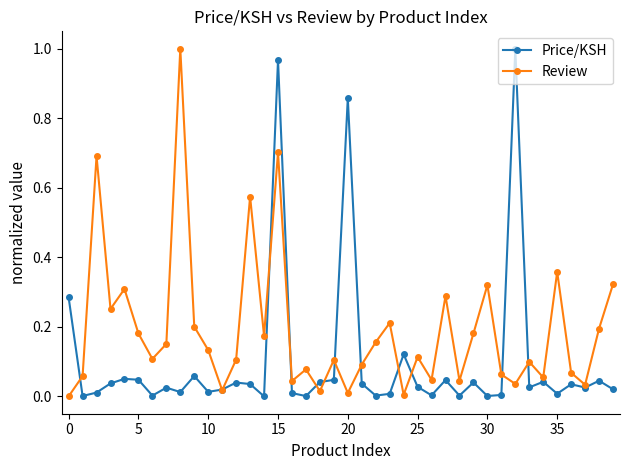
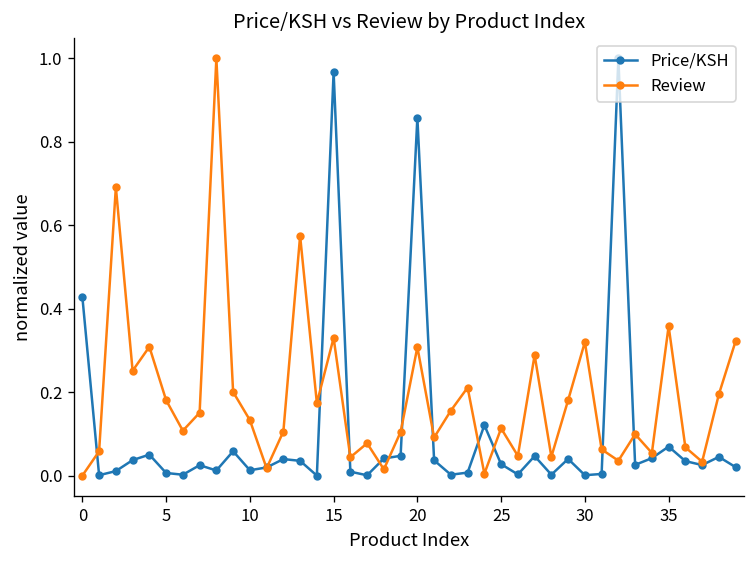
Price/KSH, 0: 0.28 -> 0.43
Price/KSH, 5: 0.05 -> 0.01
Review, 15: 0.70 -> 0.33
Review, 20: 0.01 -> 0.31
Price/KSH, 35: 0.01 -> 0.07
